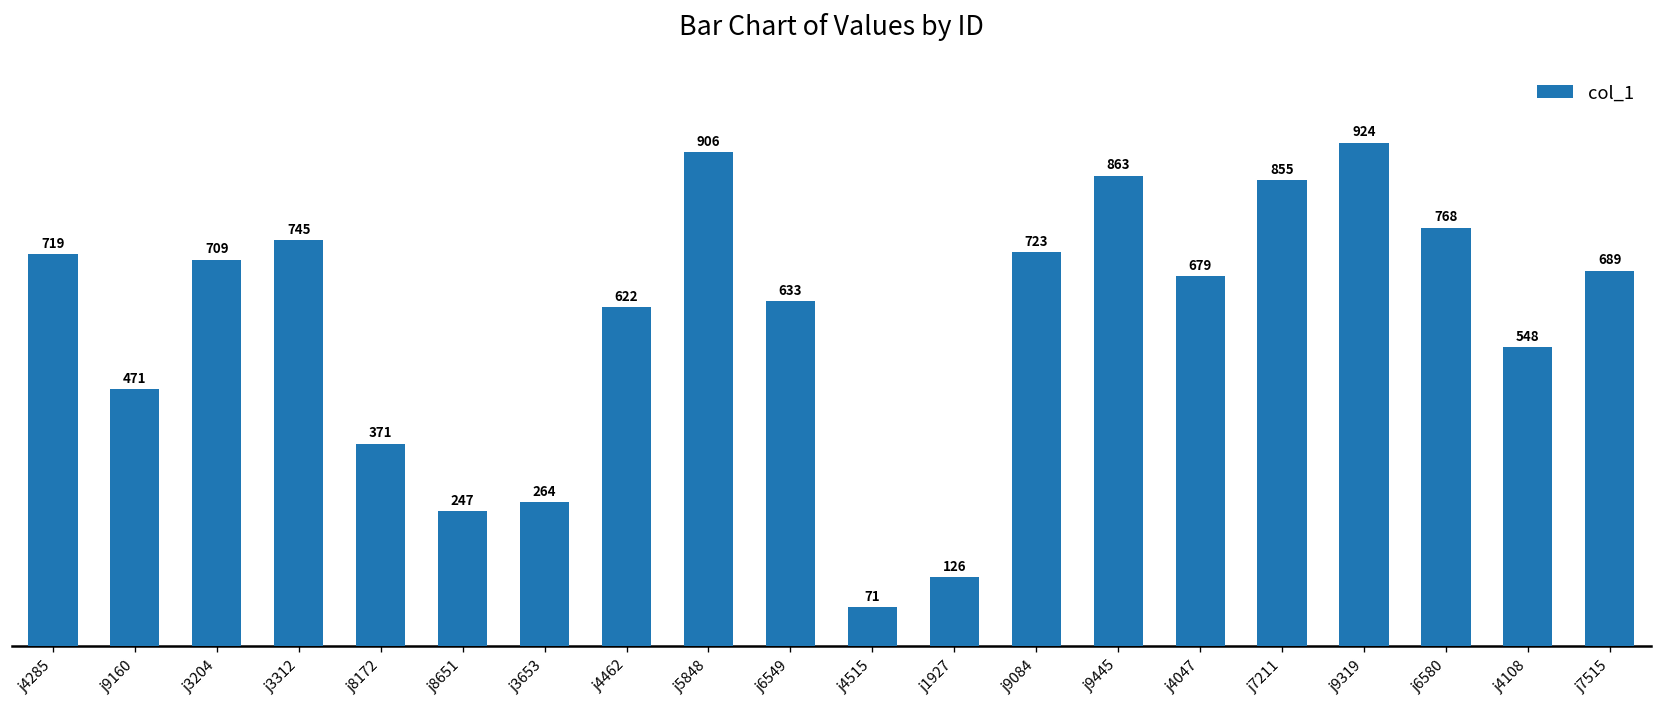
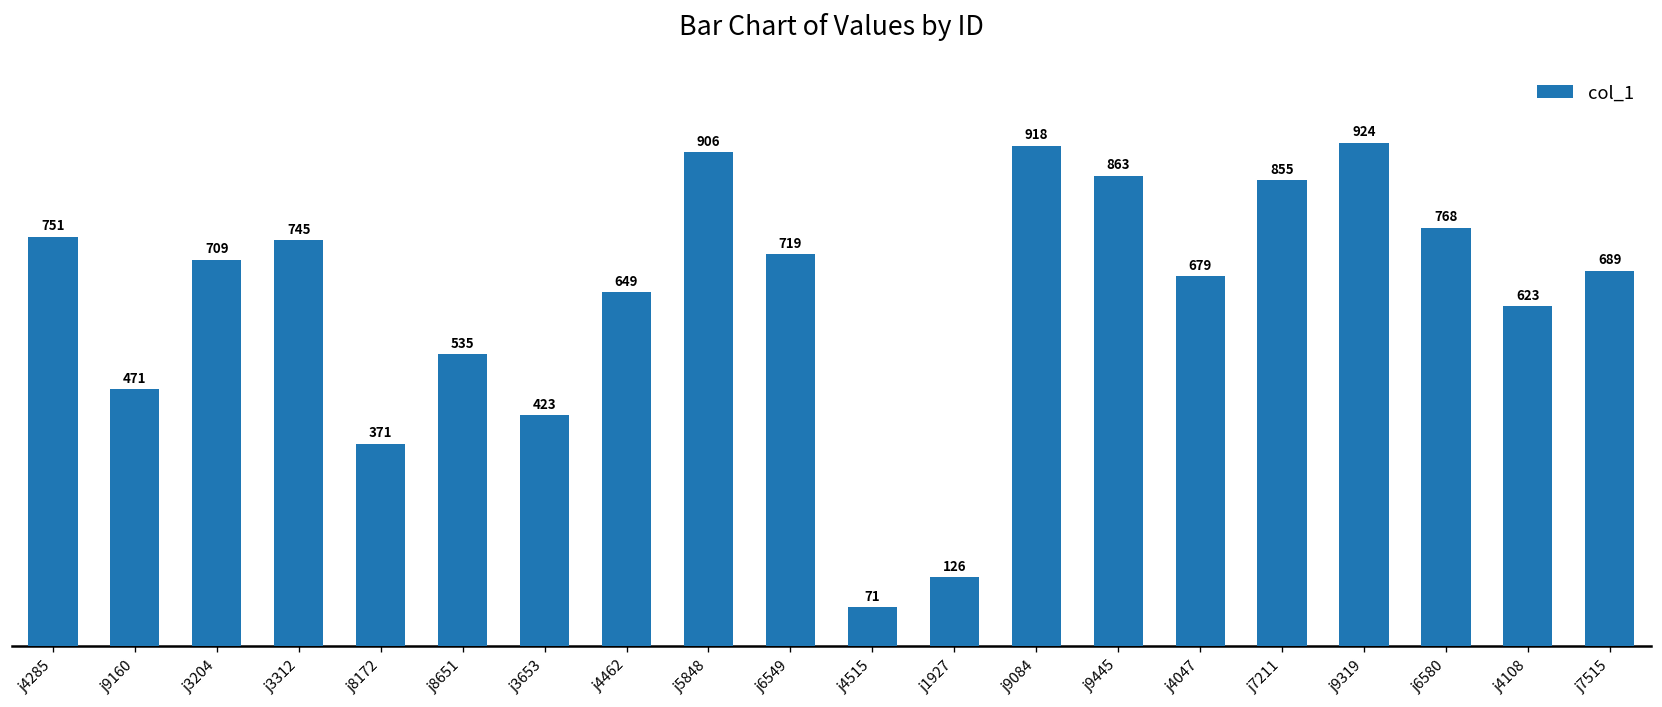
j4285: 719 -> 751
j8651: 247 -> 535
j3653: 264 -> 423
j4462: 622 -> 649
j6549: 633 -> 719
j9084: 723 -> 918
j4108: 548 -> 623
